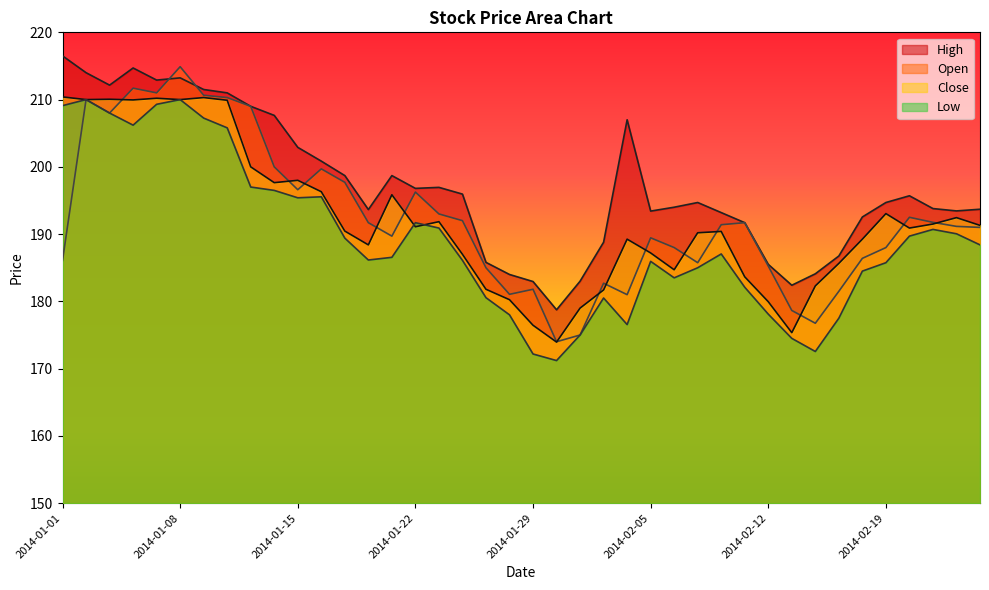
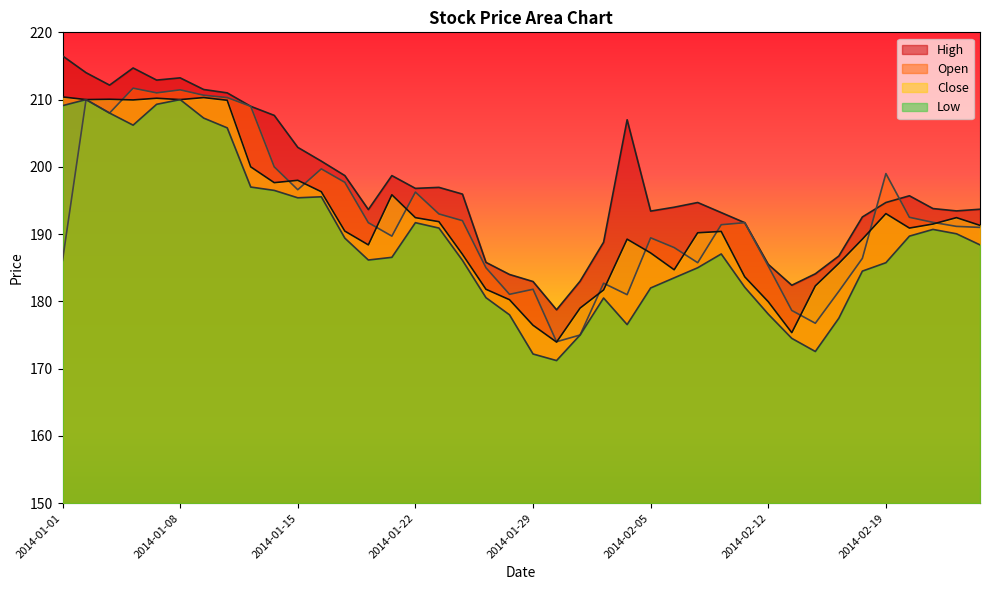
Open, 2014-01-08: 215 -> 211
Close, 2014-01-22: 191 -> 192
Low, 2014-02-05: 186 -> 182
Open, 2014-02-19: 188 -> 199
